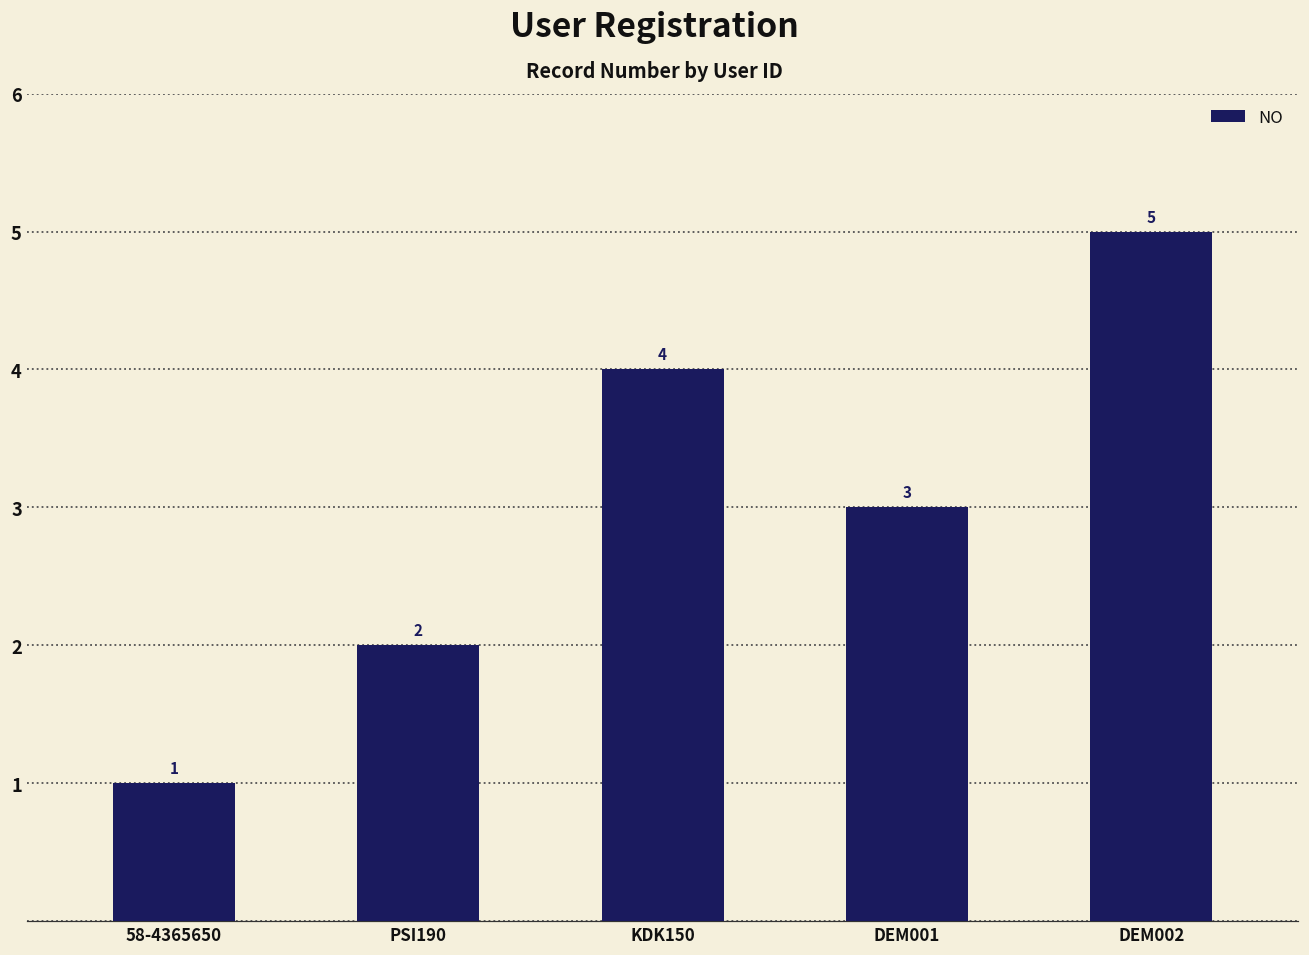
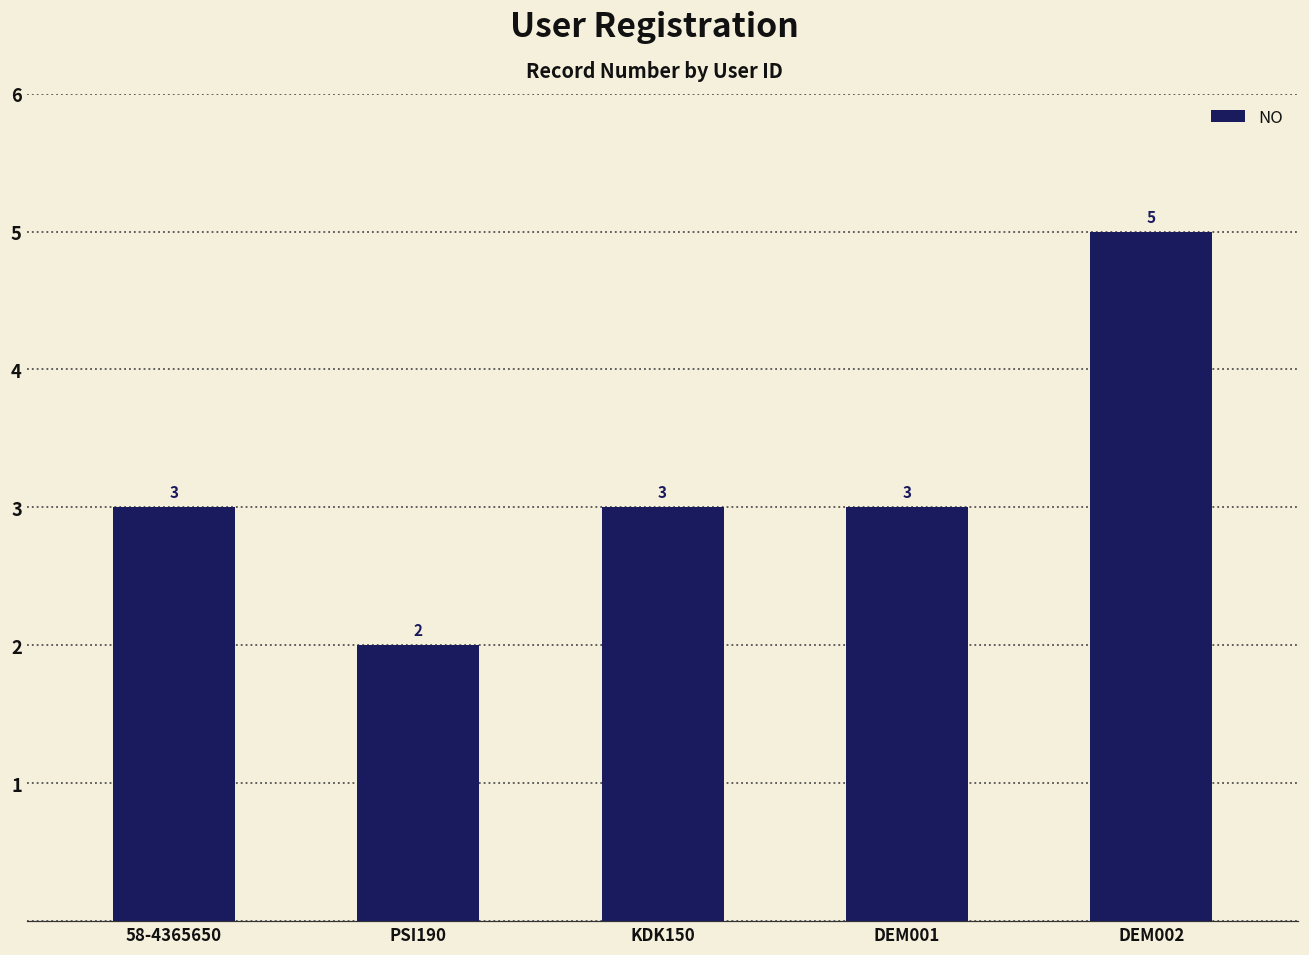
58-4365650: 1 -> 3
KDK150: 4 -> 3
